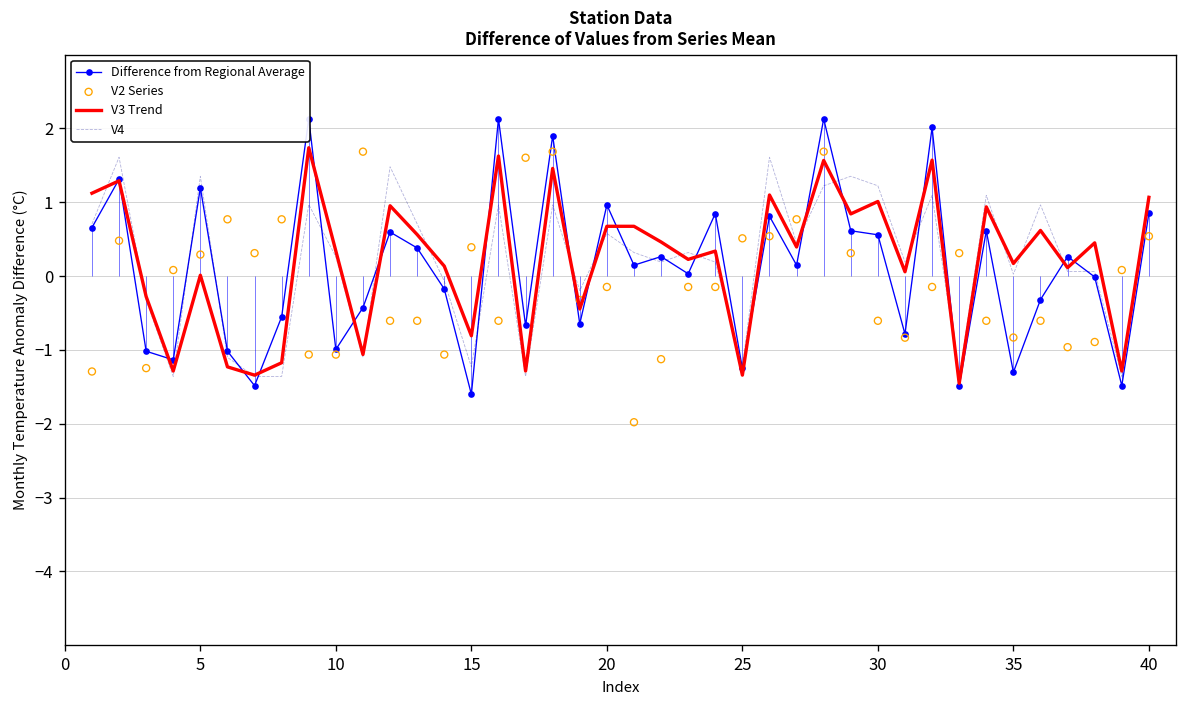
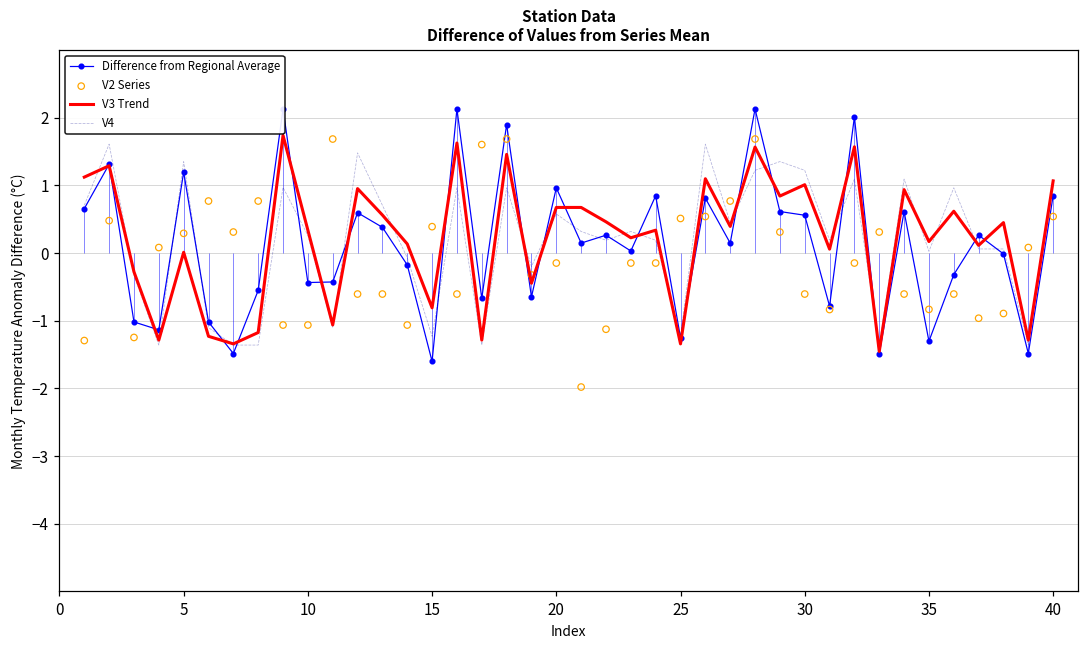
Difference from Regional Average, 10: -1.0 -> -0.4
